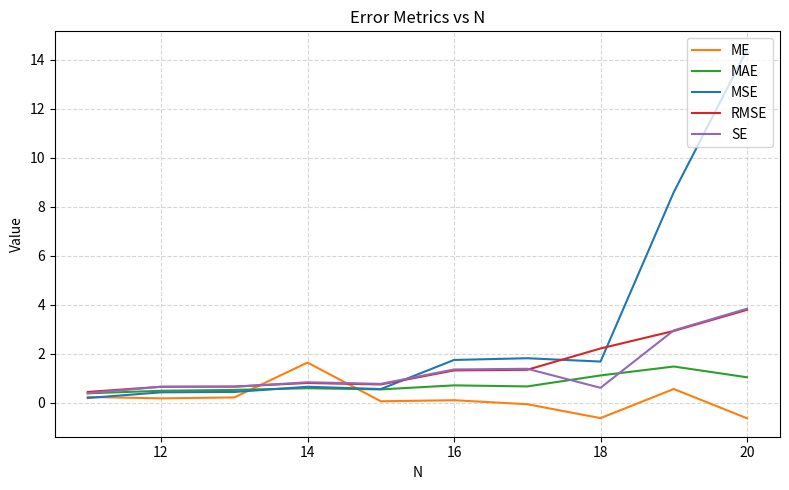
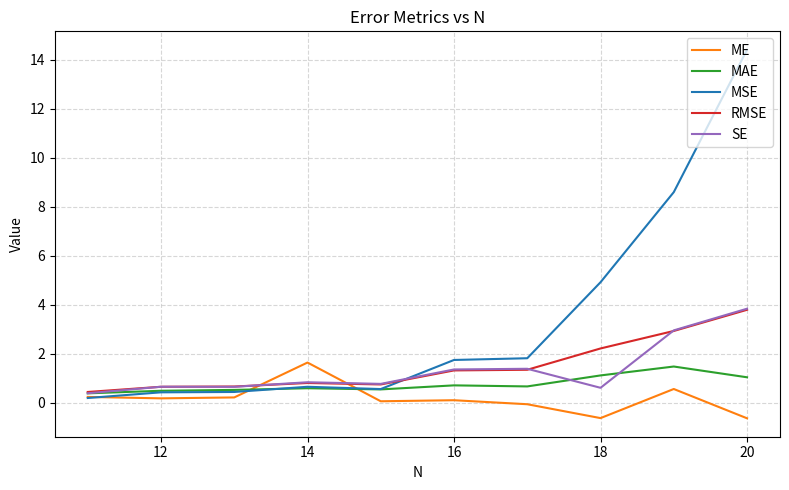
MSE, 18: 1.7 -> 4.9
